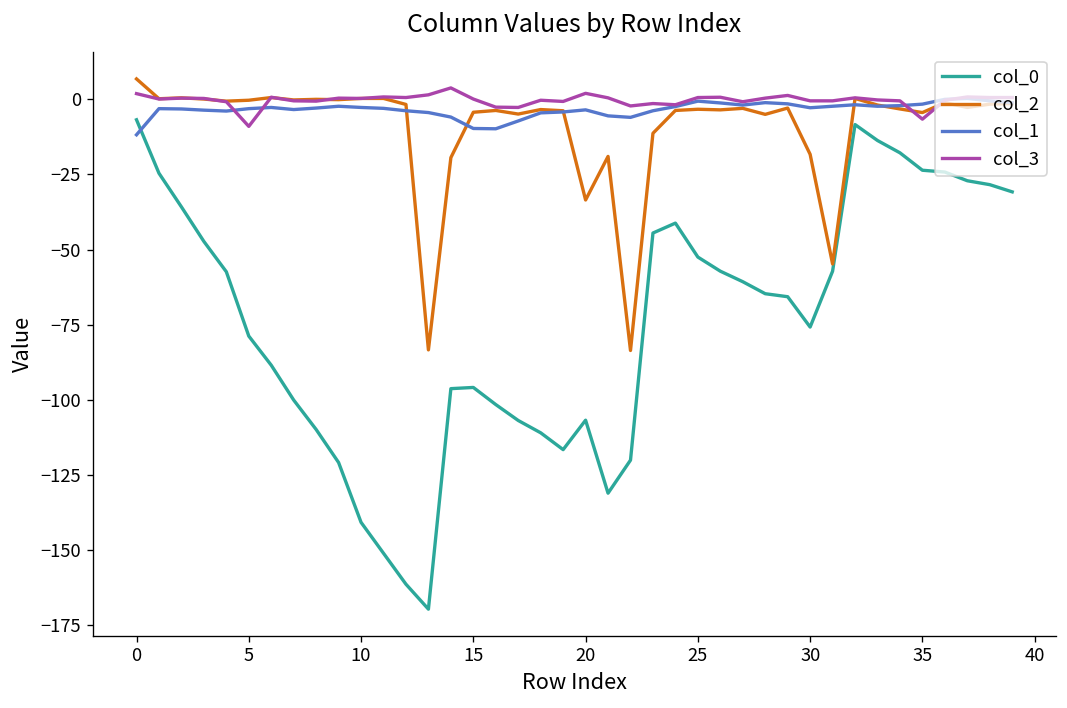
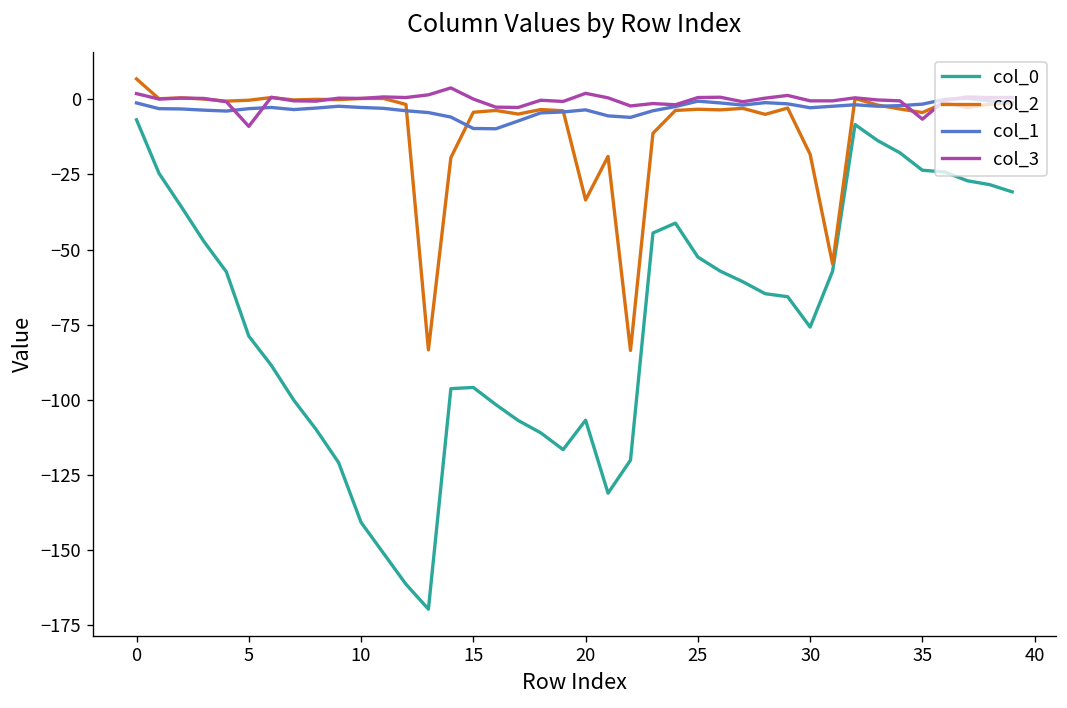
col_1, 0: -12 -> -1
